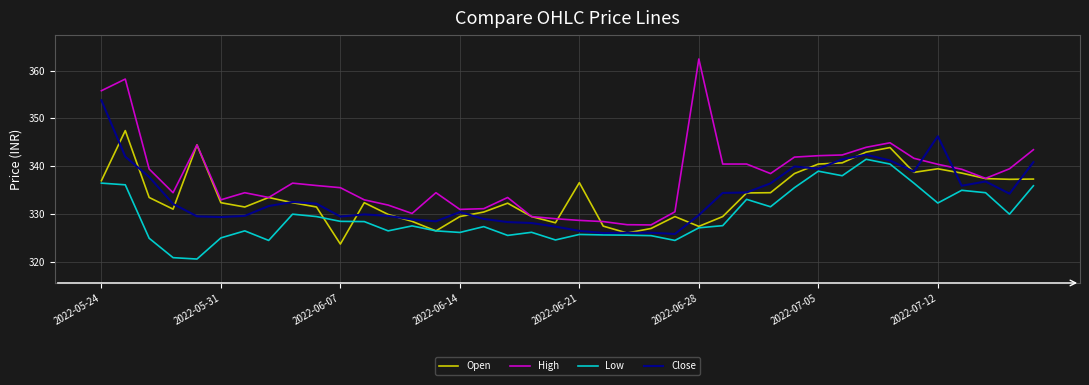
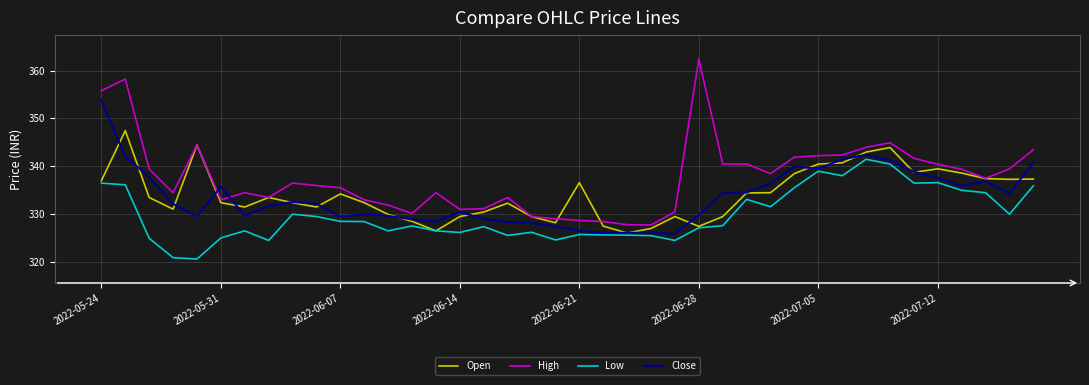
Close, 2022-05-31: 329 -> 336
Open, 2022-06-07: 324 -> 334
Low, 2022-07-12: 332 -> 337
Close, 2022-07-12: 346 -> 338
